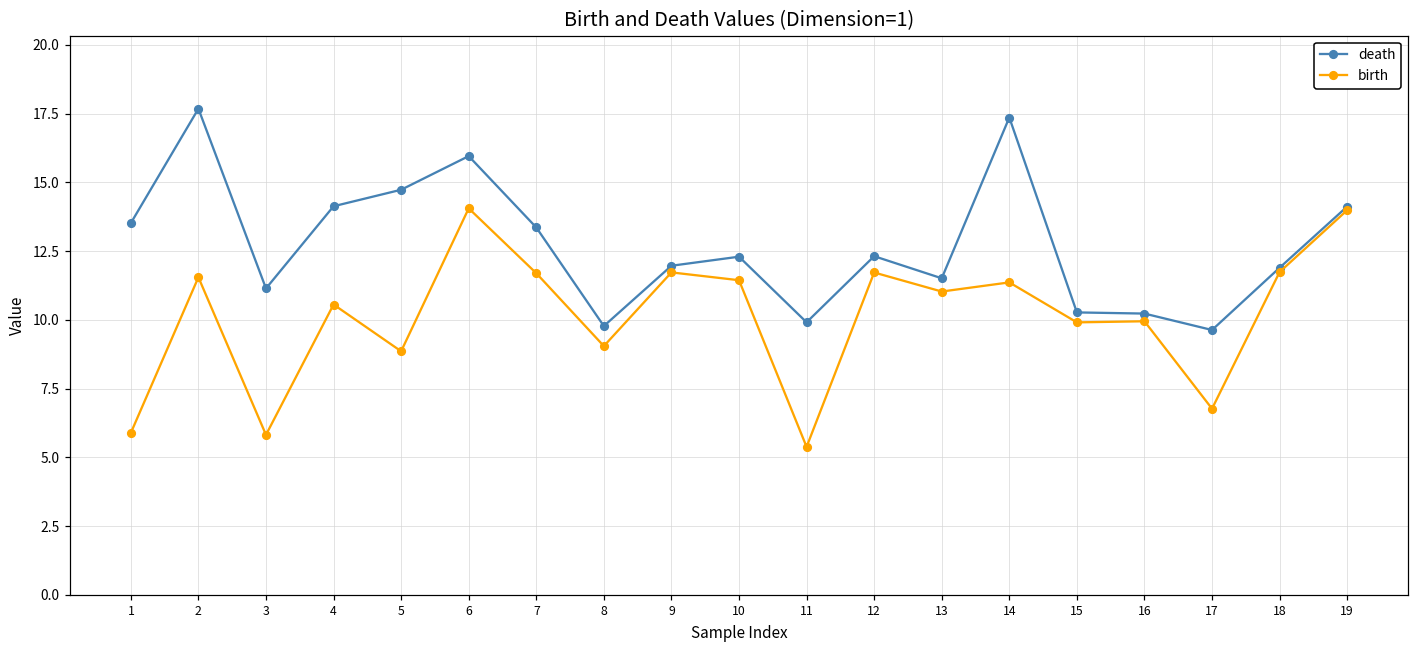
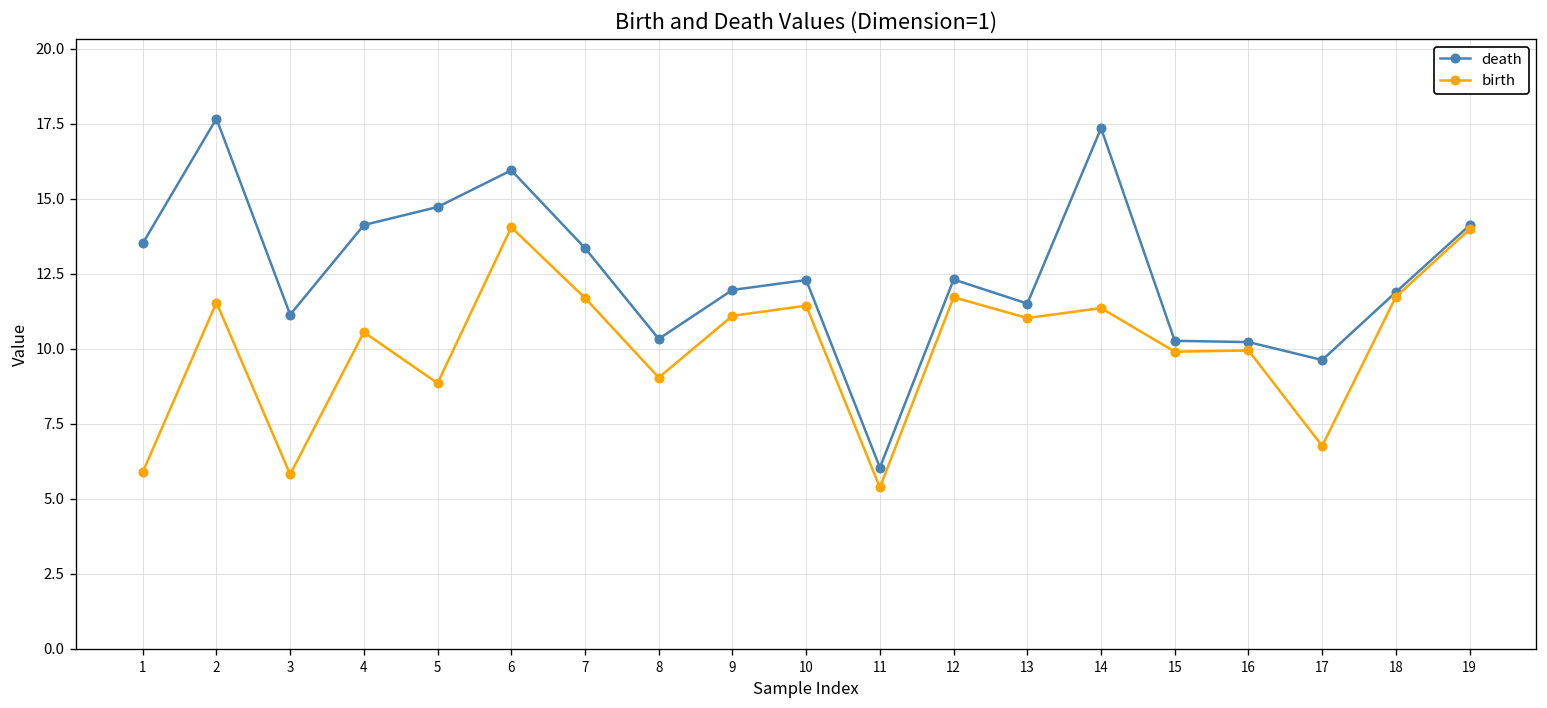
death, 8: 9.8 -> 10.3
birth, 9: 11.7 -> 11.1
death, 11: 9.9 -> 6.0
